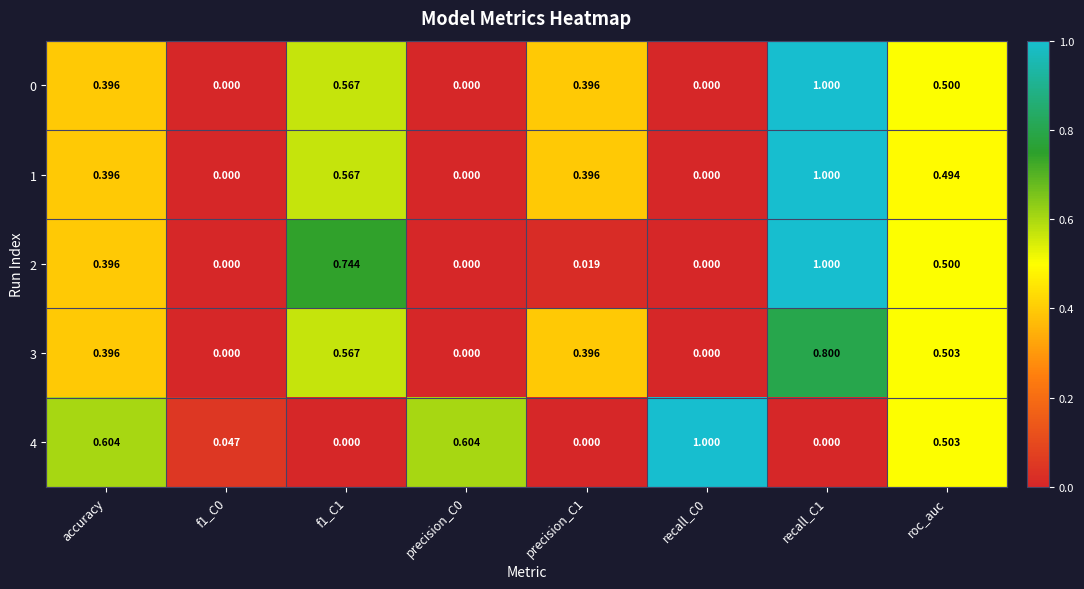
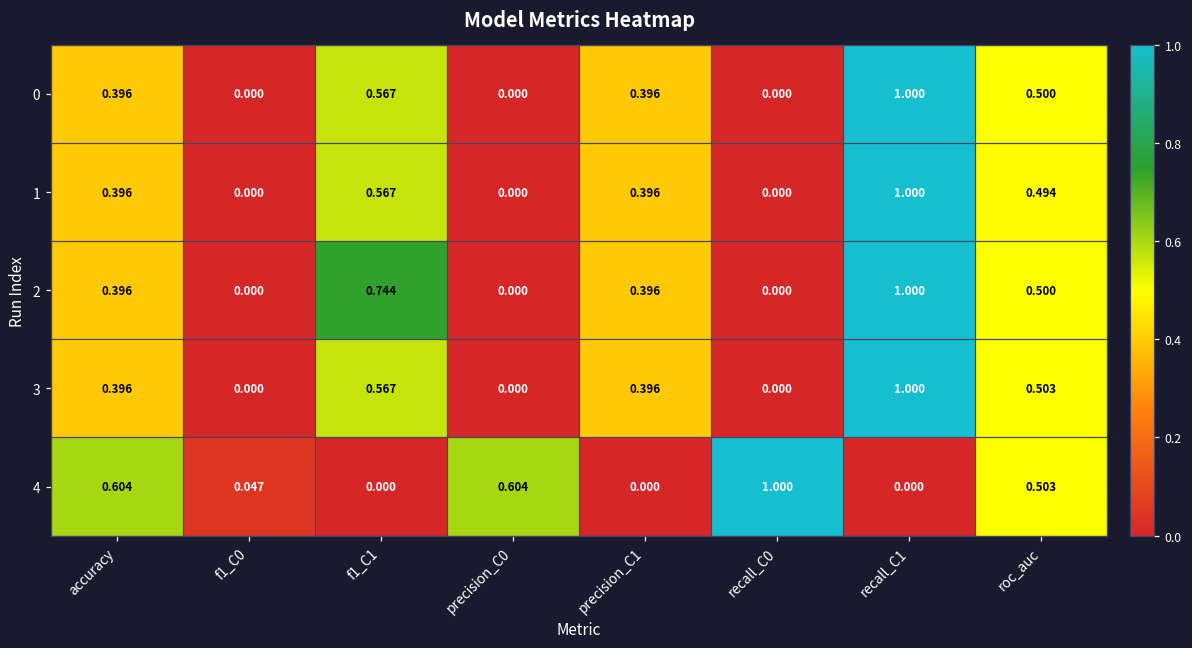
2, precision_C1: 0.019 -> 0.396
3, recall_C1: 0.800 -> 1.000
